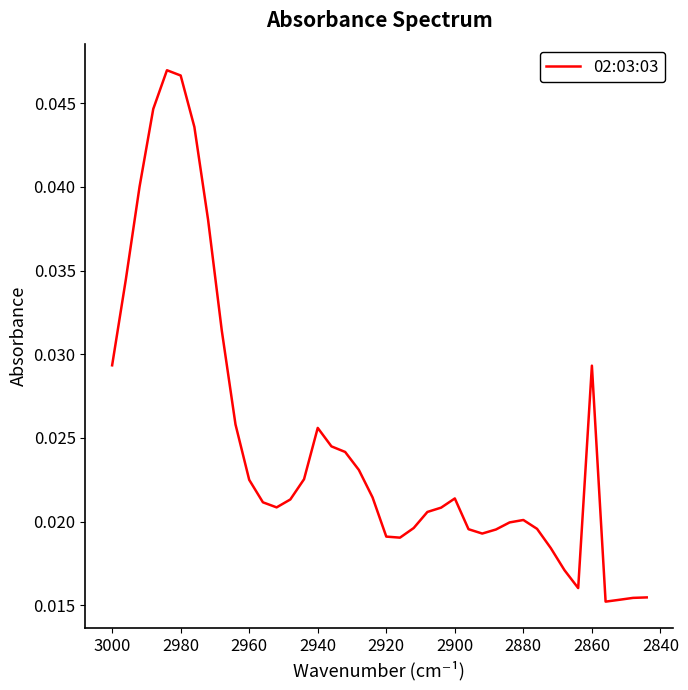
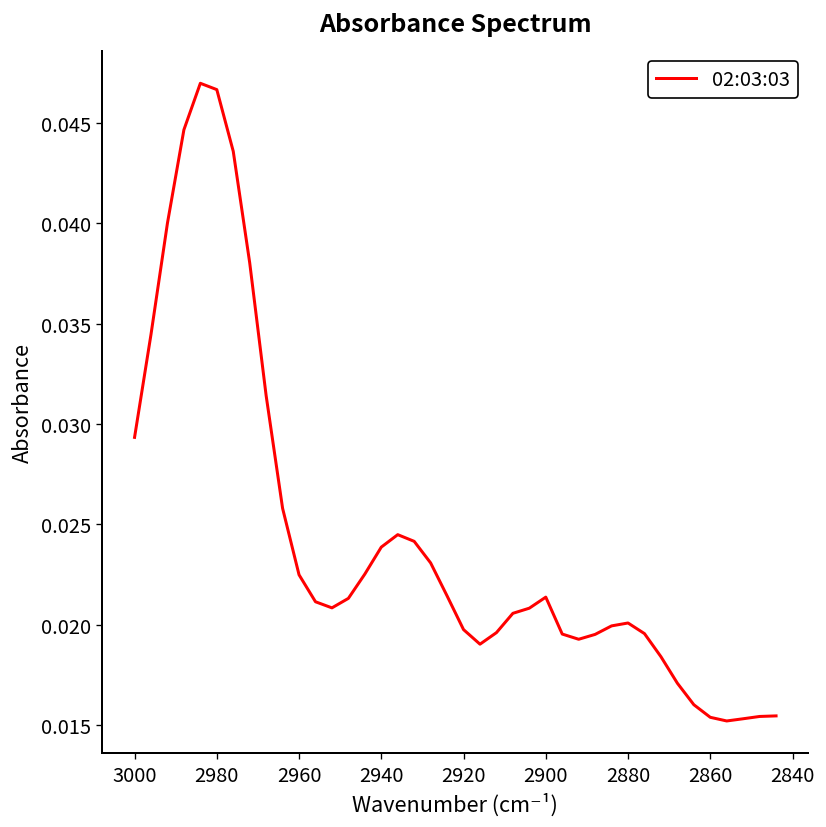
2940: 0.0256 -> 0.0239
2920: 0.0191 -> 0.0198
2860: 0.0293 -> 0.0154
